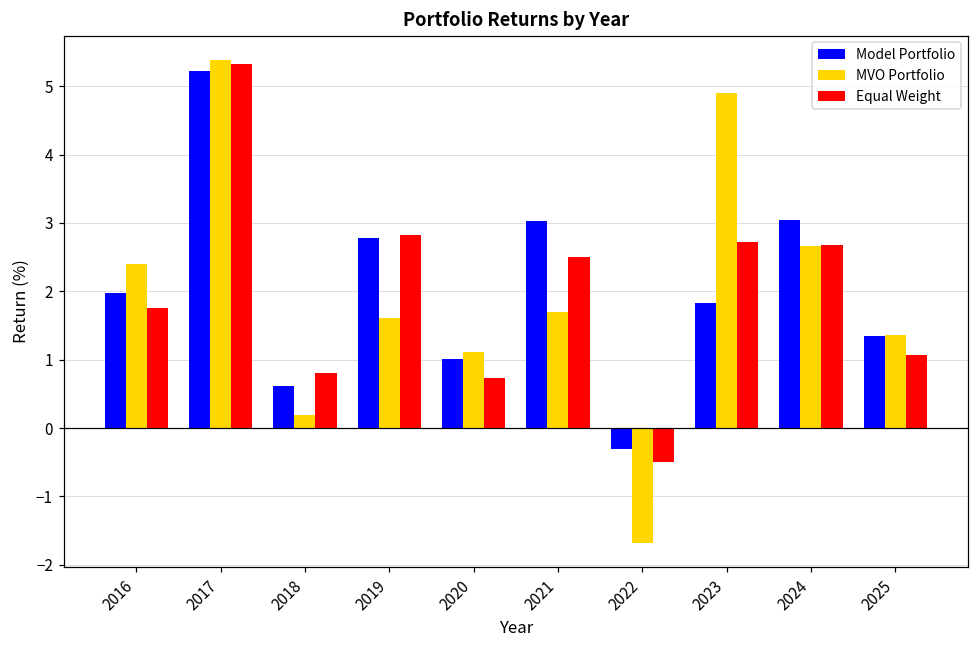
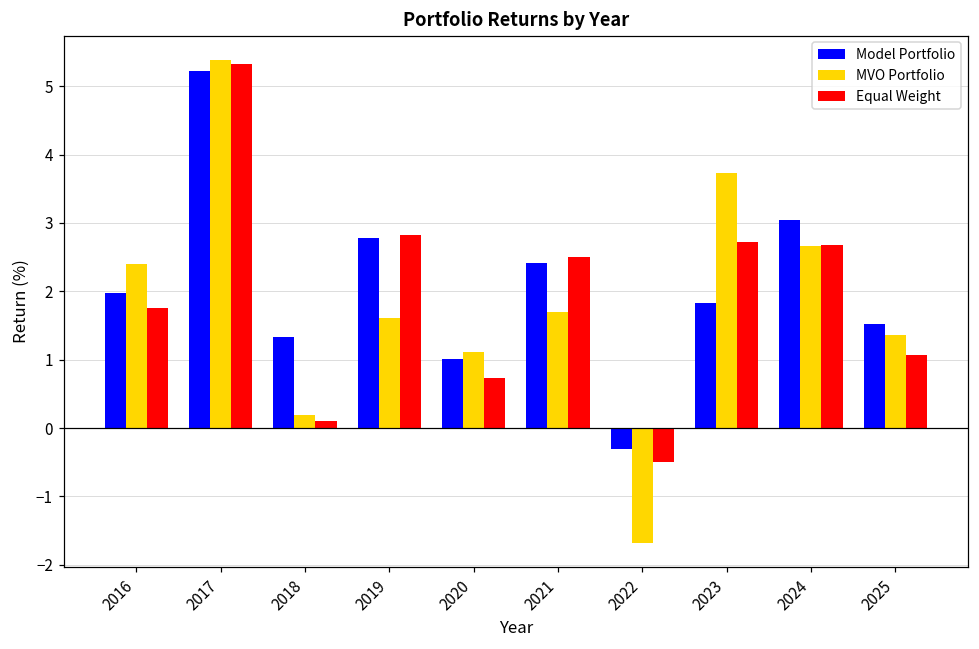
Model Portfolio, 2018: 0.6 -> 1.3
Equal Weight, 2018: 0.8 -> 0.1
Model Portfolio, 2021: 3.0 -> 2.4
MVO Portfolio, 2023: 4.9 -> 3.7
Model Portfolio, 2025: 1.3 -> 1.5
